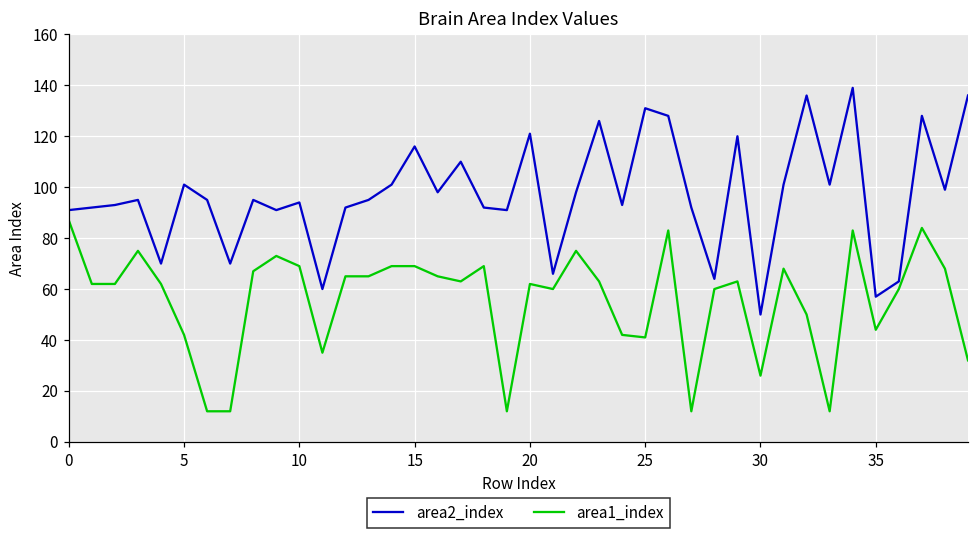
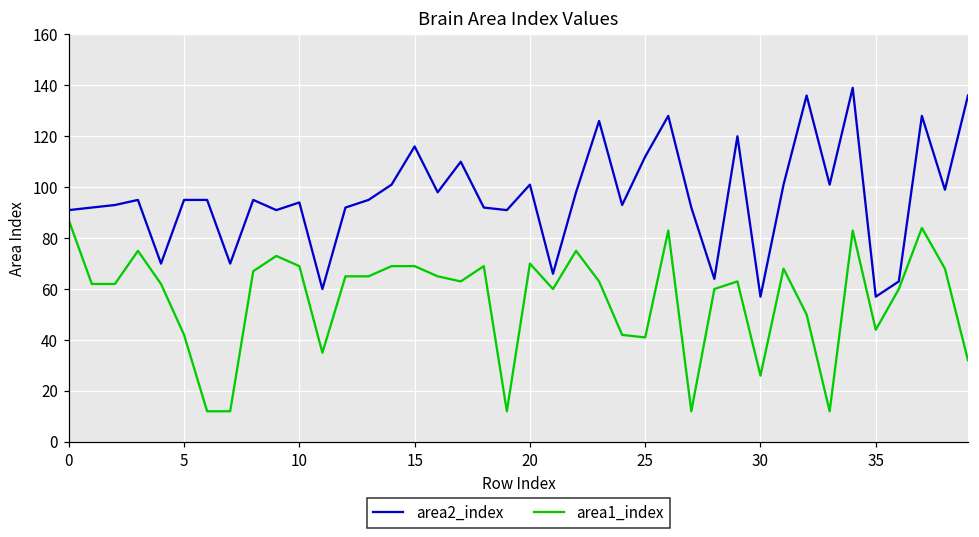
area2_index, 5: 101 -> 95
area2_index, 20: 121 -> 101
area1_index, 20: 62 -> 70
area2_index, 25: 131 -> 112
area2_index, 30: 50 -> 57
